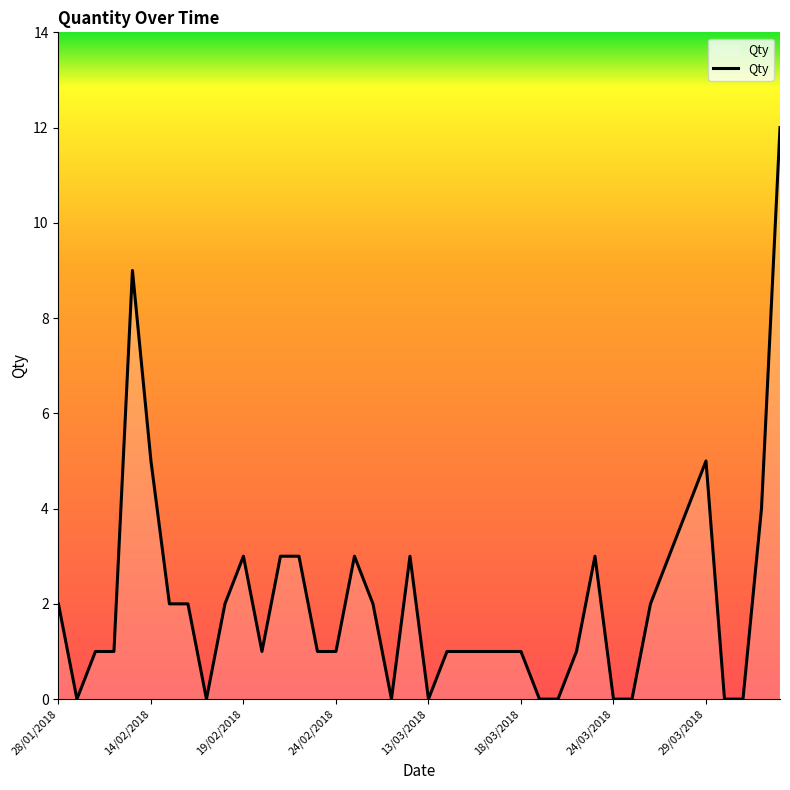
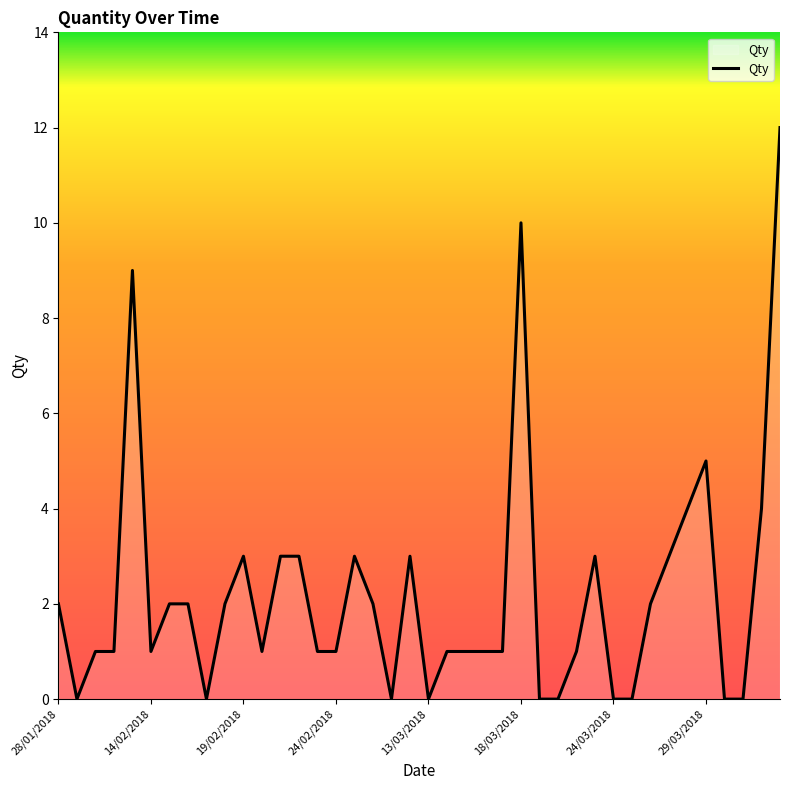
14/02/2018: 5 -> 1
18/03/2018: 1 -> 10
